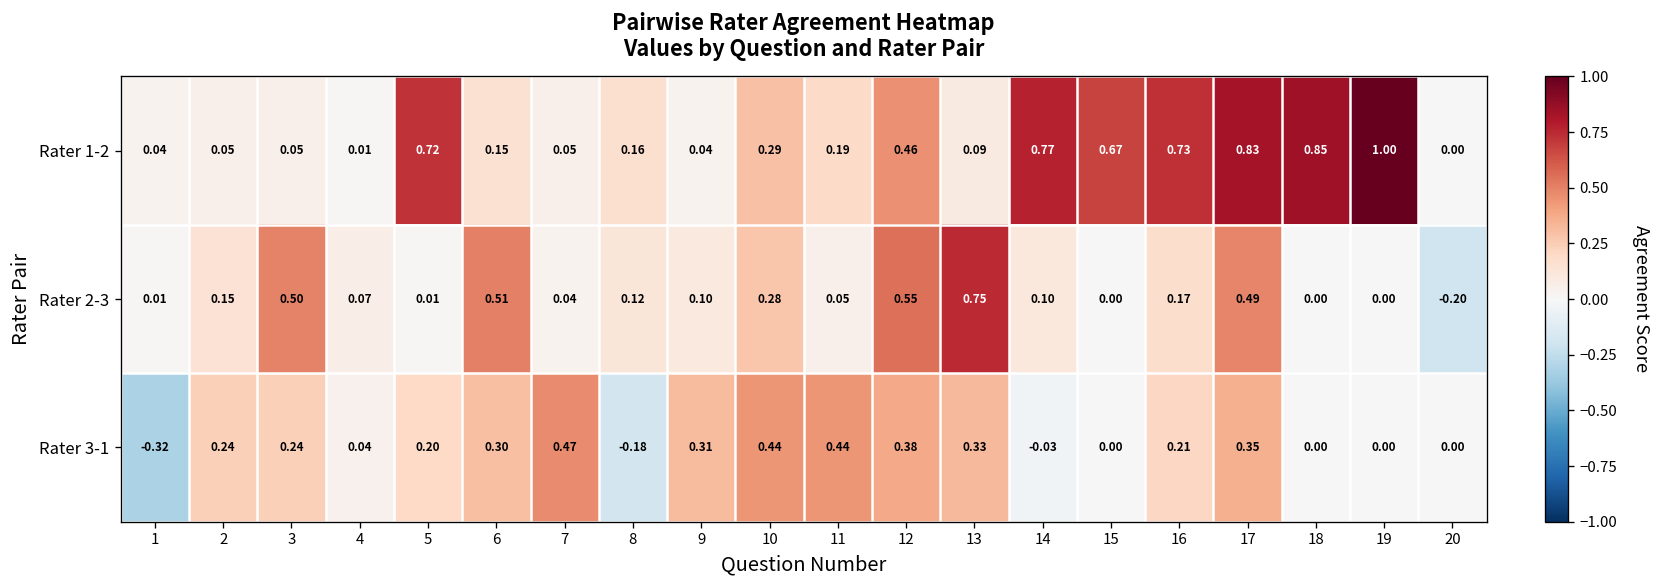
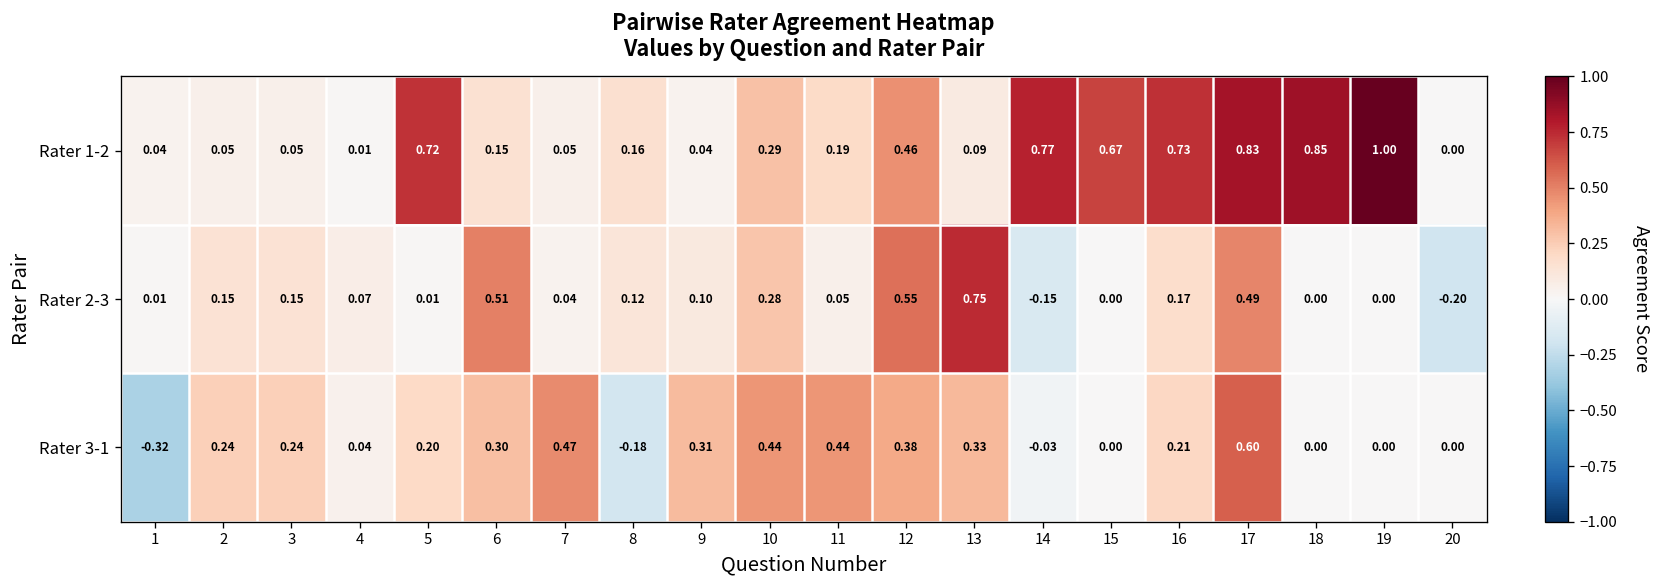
Rater 2-3, 3: 0.50 -> 0.15
Rater 2-3, 14: 0.10 -> -0.15
Rater 3-1, 17: 0.35 -> 0.60
